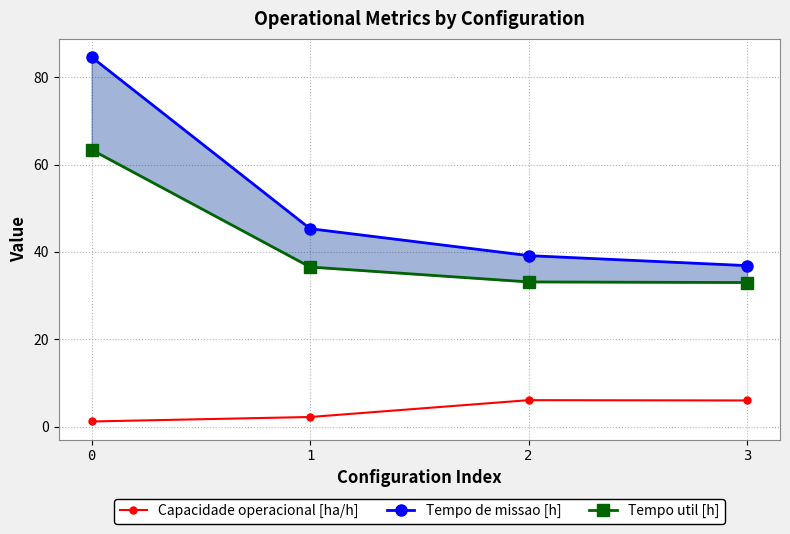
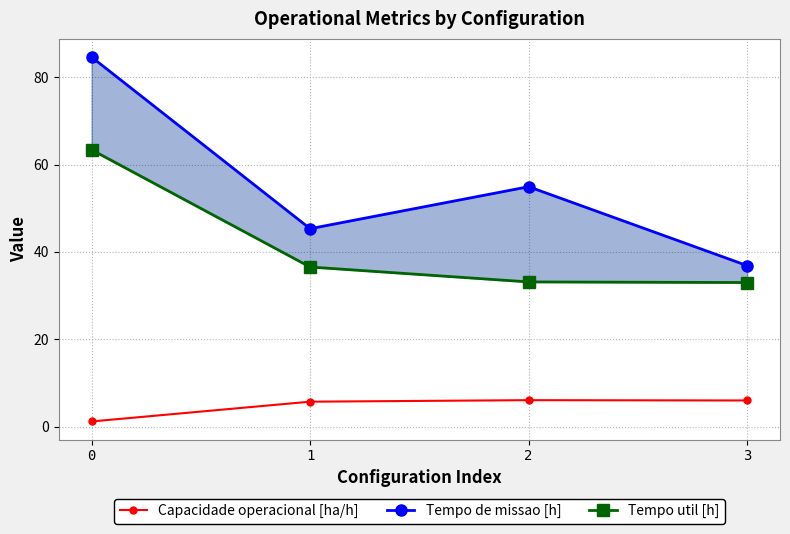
Capacidade operacional [ha/h], 1: 2 -> 6
Tempo de missao [h], 2: 39 -> 55
